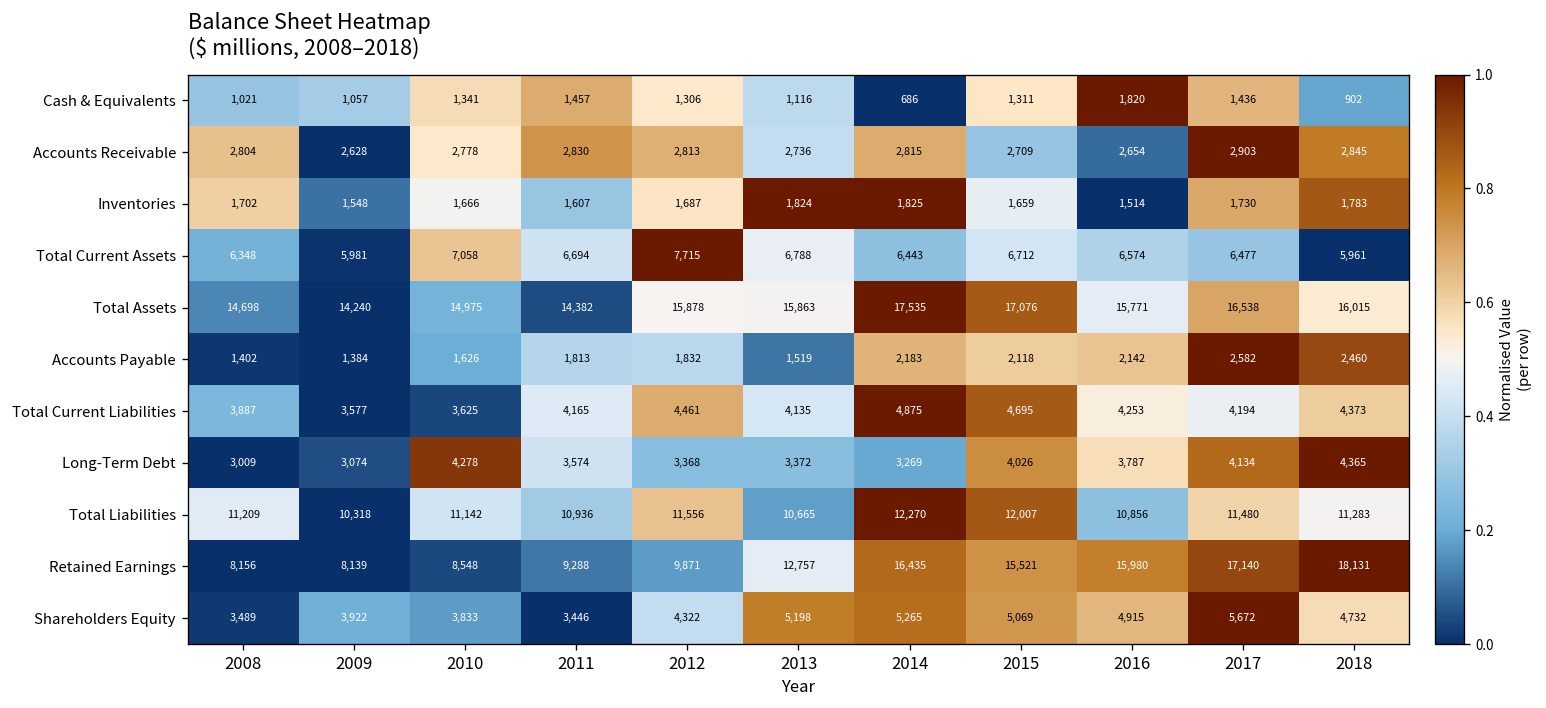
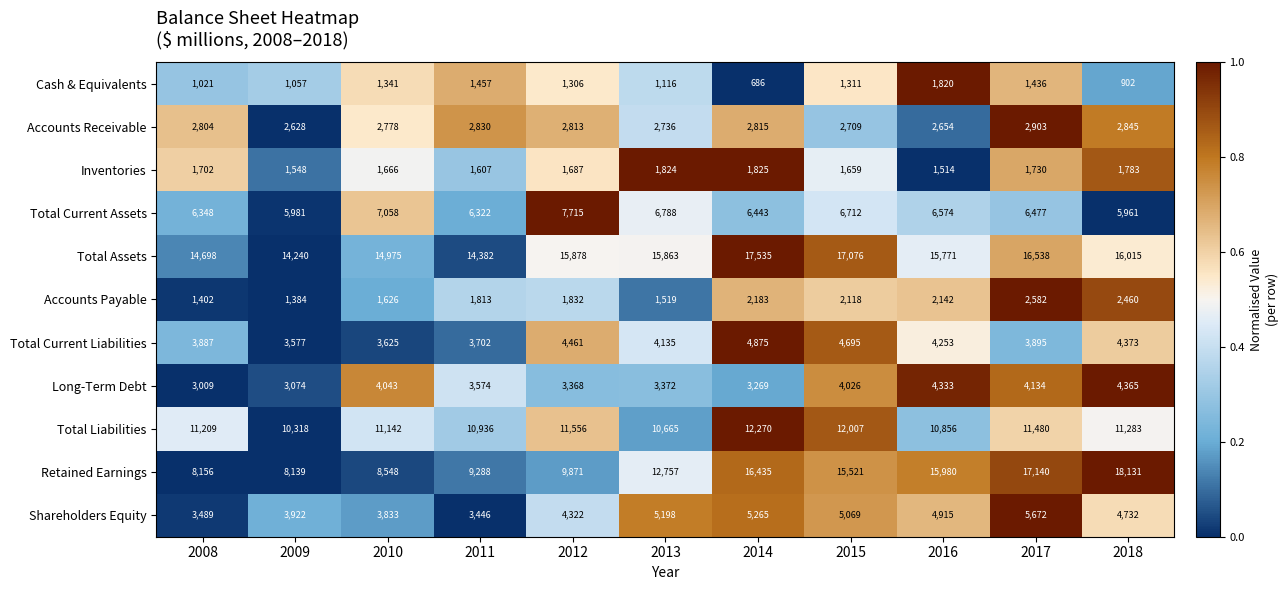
Total Current Assets, 2011: 6,694 -> 6,322
Total Current Liabilities, 2011: 4,165 -> 3,702
Total Current Liabilities, 2017: 4,194 -> 3,895
Long-Term Debt, 2010: 4,278 -> 4,043
Long-Term Debt, 2016: 3,787 -> 4,333
